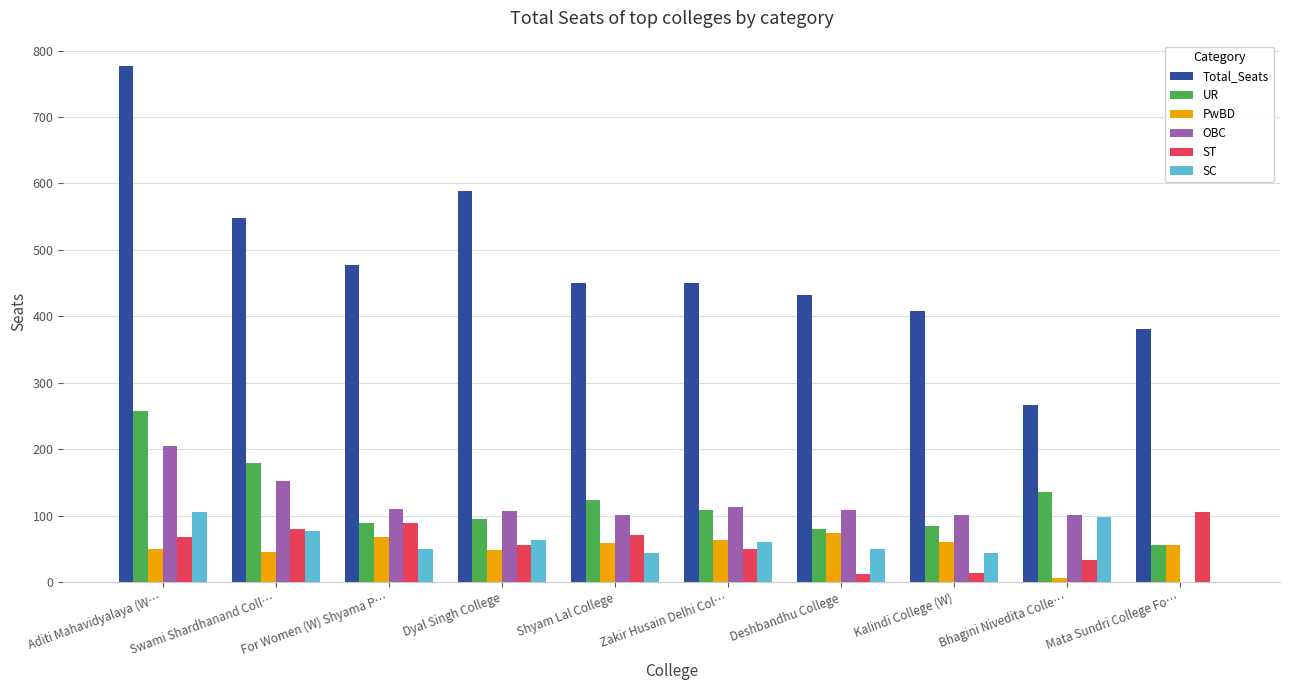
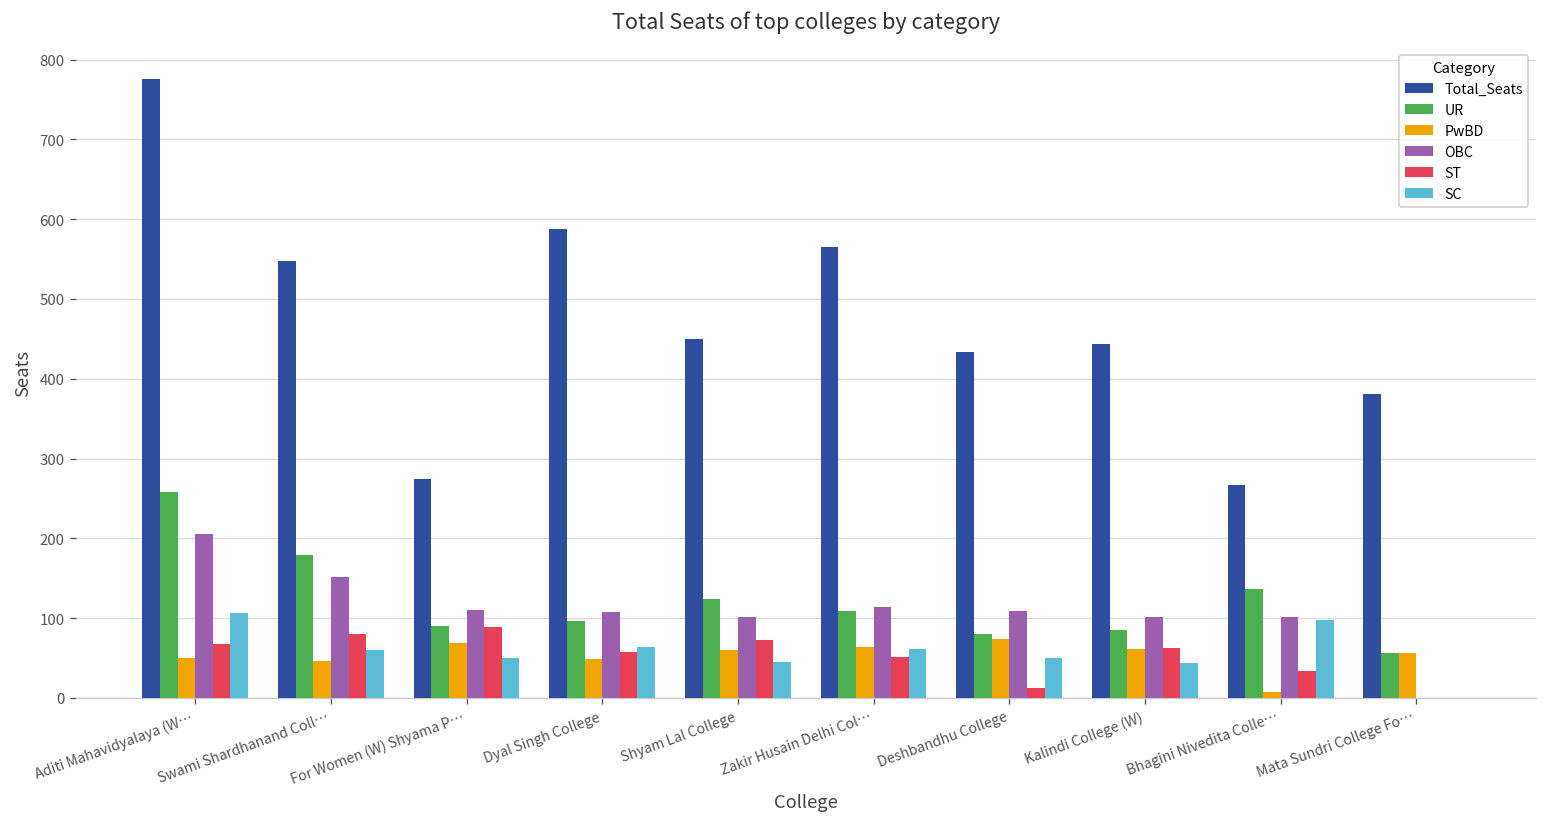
SC, Swami Shardhanand Coll…: 80 -> 60
Total_Seats, For Women (W) Shyama P…: 480 -> 270
Total_Seats, Zakir Husain Delhi Col…: 450 -> 570
Total_Seats, Kalindi College (W): 410 -> 440
ST, Kalindi College (W): 10 -> 60
ST, Mata Sundri College Fo…: 110 -> 0
